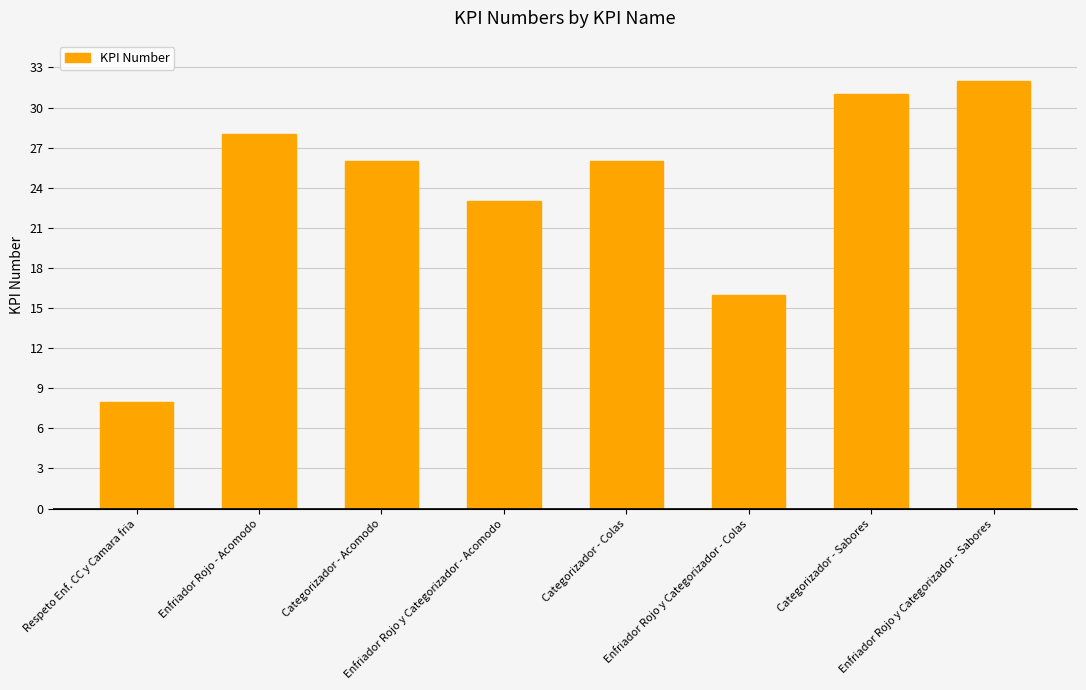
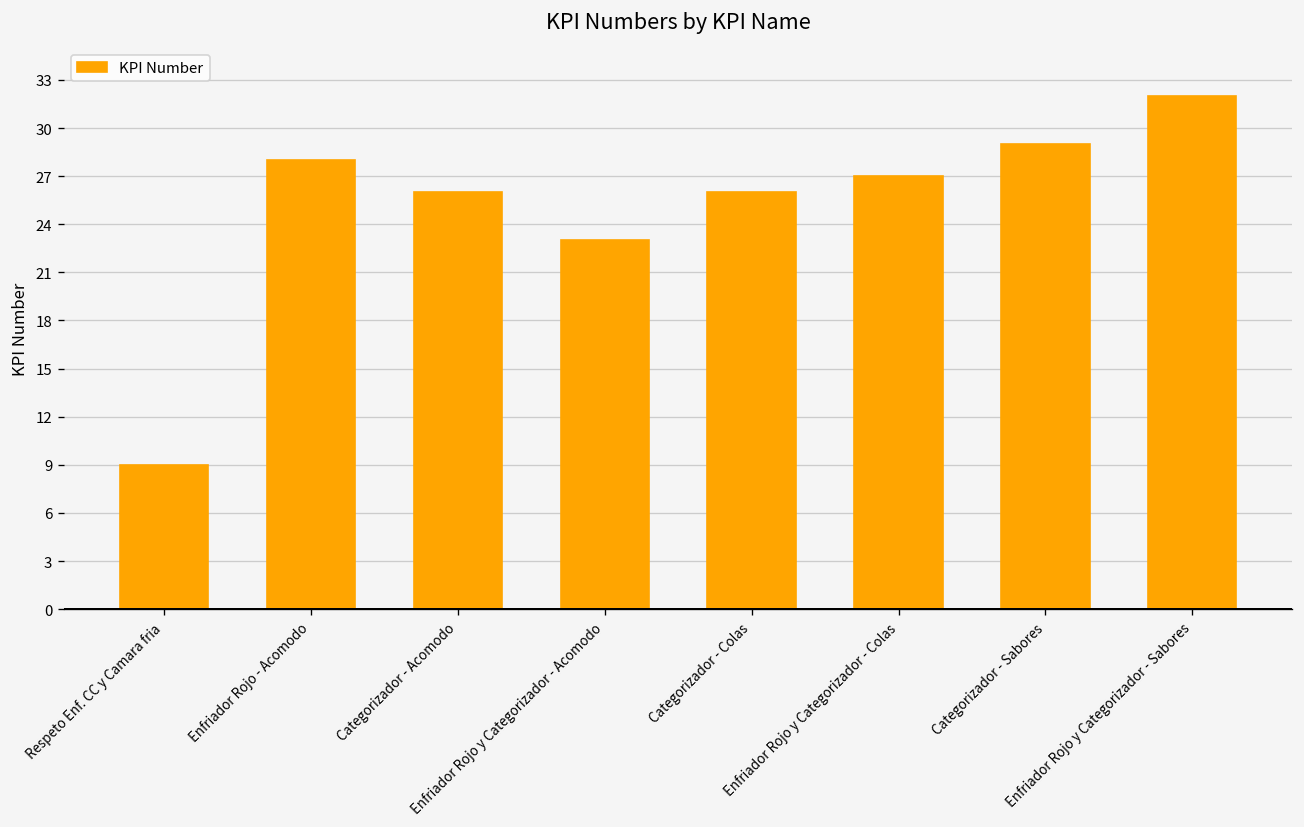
Respeto Enf. CC y Camara fria: 8 -> 9
Enfriador Rojo y Categorizador - Colas: 16 -> 27
Categorizador - Sabores: 31 -> 29
